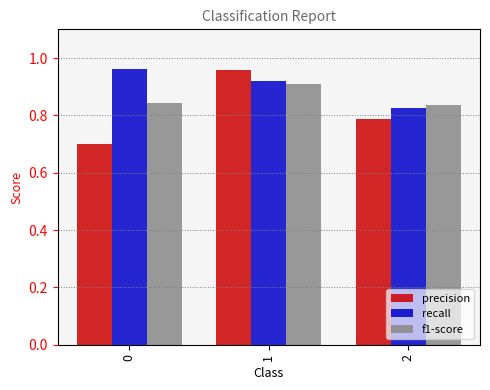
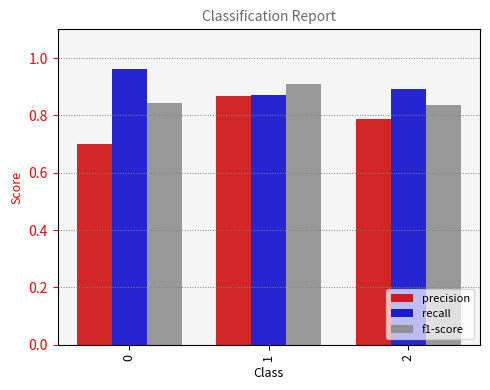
precision, 1: 0.96 -> 0.87
recall, 1: 0.92 -> 0.87
recall, 2: 0.83 -> 0.89
